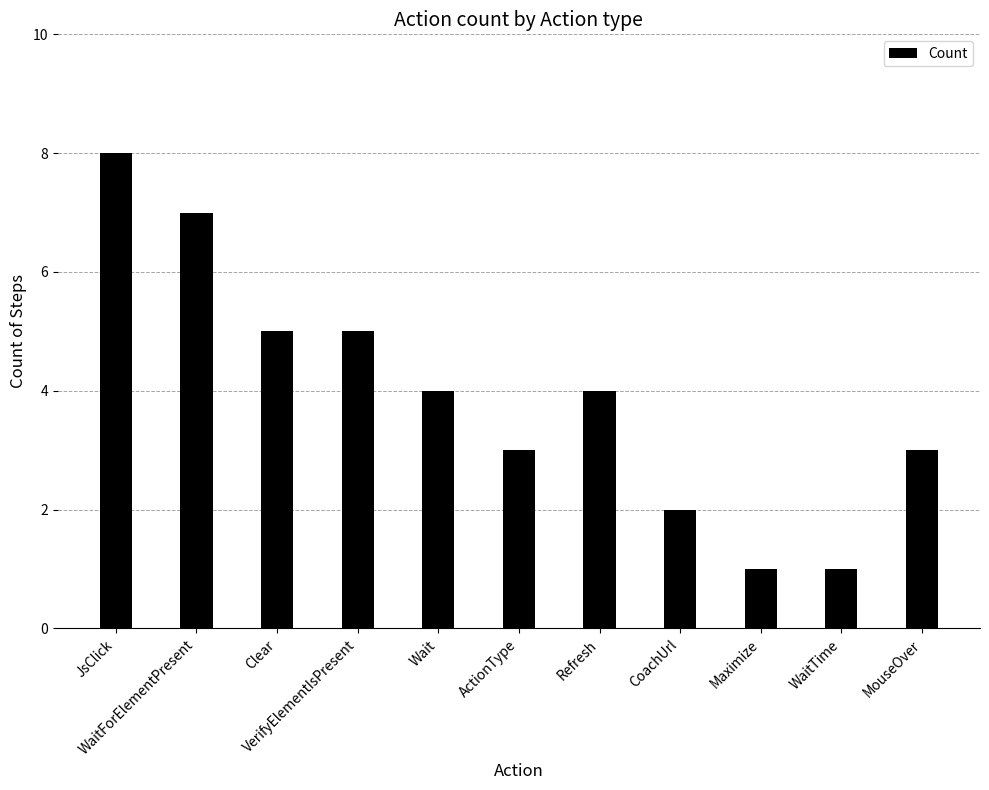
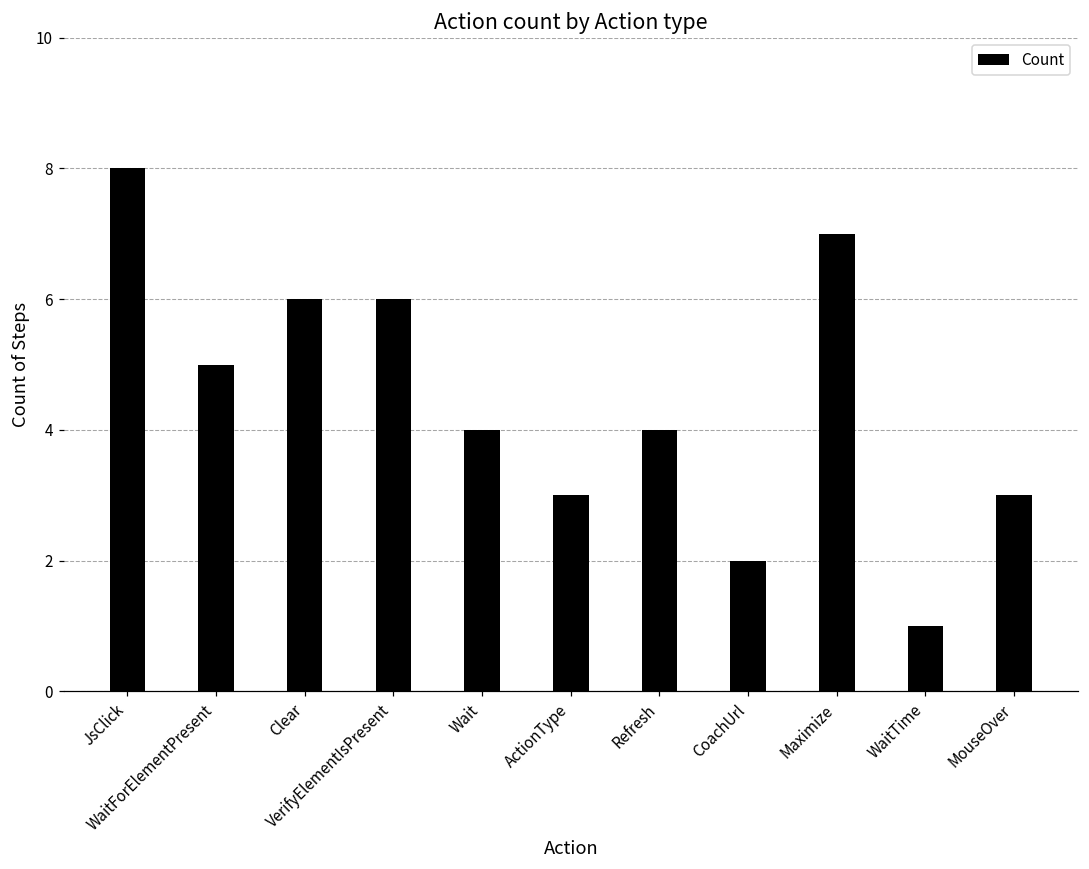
WaitForElementPresent: 7 -> 5
Clear: 5 -> 6
VerifyElementIsPresent: 5 -> 6
Maximize: 1 -> 7
